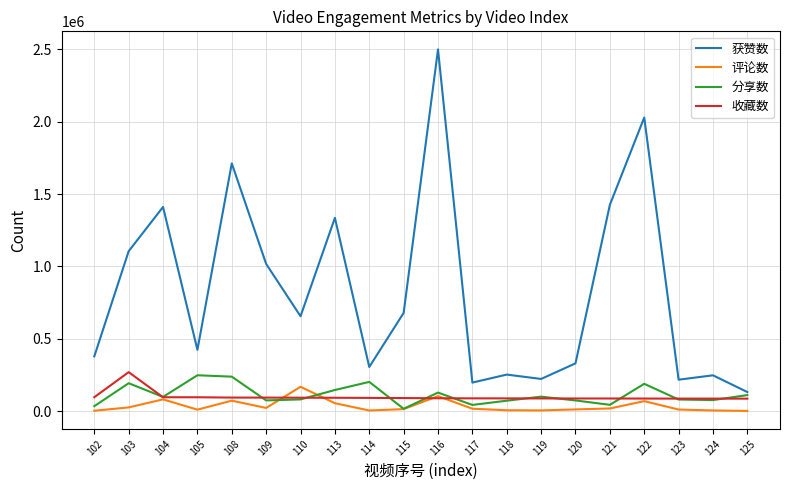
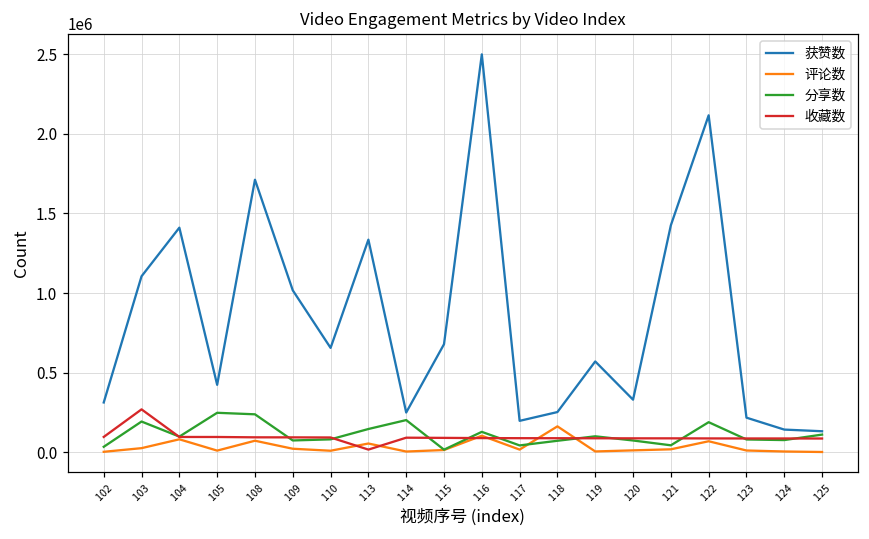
获赞数, 102: 380000 -> 310000
评论数, 110: 170000 -> 10000
收藏数, 113: 90000 -> 20000
获赞数, 114: 300000 -> 250000
评论数, 118: 10000 -> 160000
获赞数, 119: 220000 -> 570000
获赞数, 122: 2030000 -> 2120000
获赞数, 124: 250000 -> 140000
